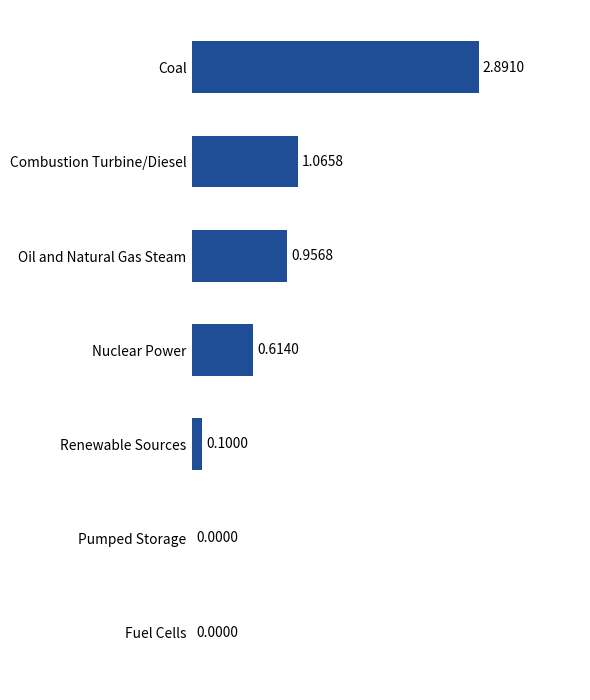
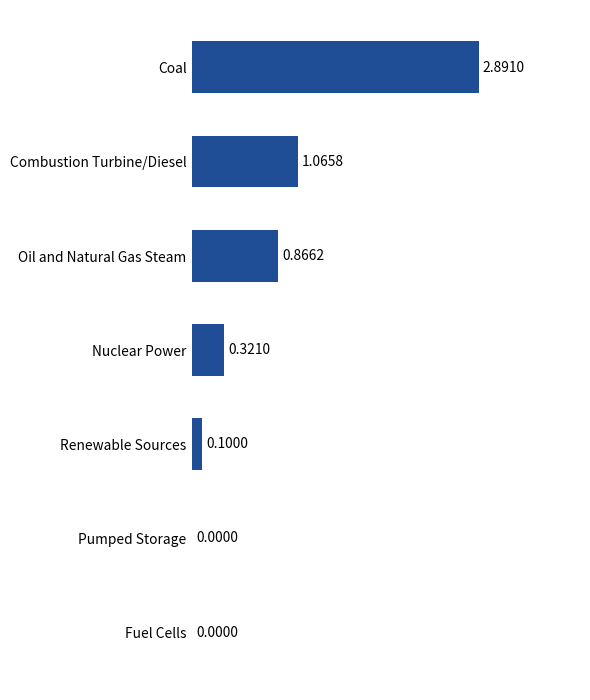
Oil and Natural Gas Steam: 0.9568 -> 0.8662
Nuclear Power: 0.6140 -> 0.3210
